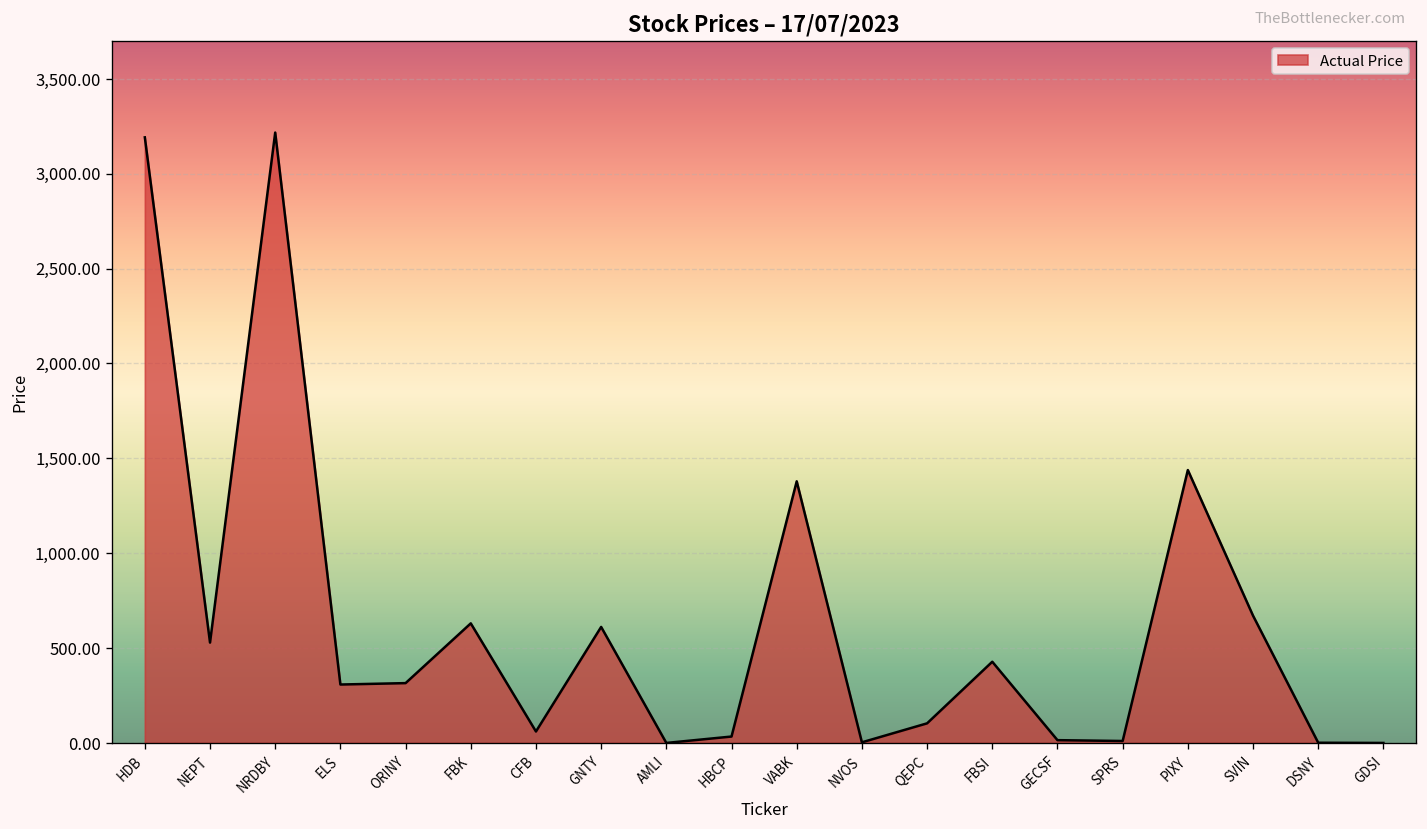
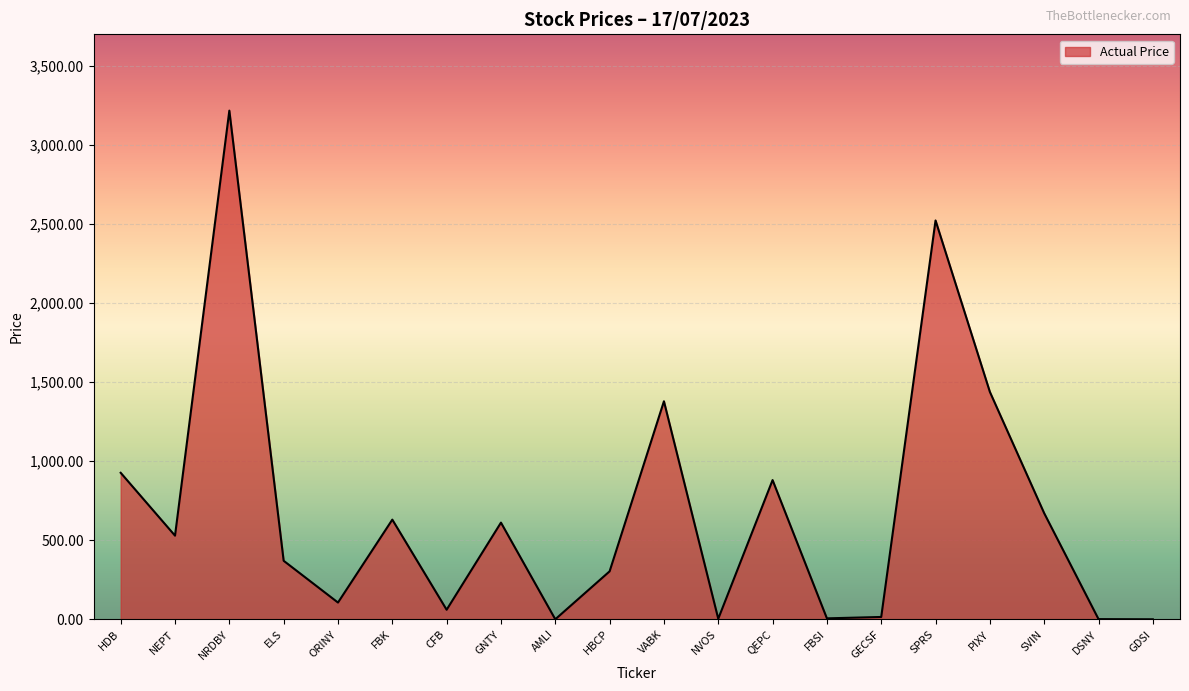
HDB: 3,190 -> 930
ELS: 310 -> 370
ORINY: 320 -> 110
HBCP: 30 -> 300
QEPC: 100 -> 880
FBSI: 430 -> 10
SPRS: 10 -> 2,520
